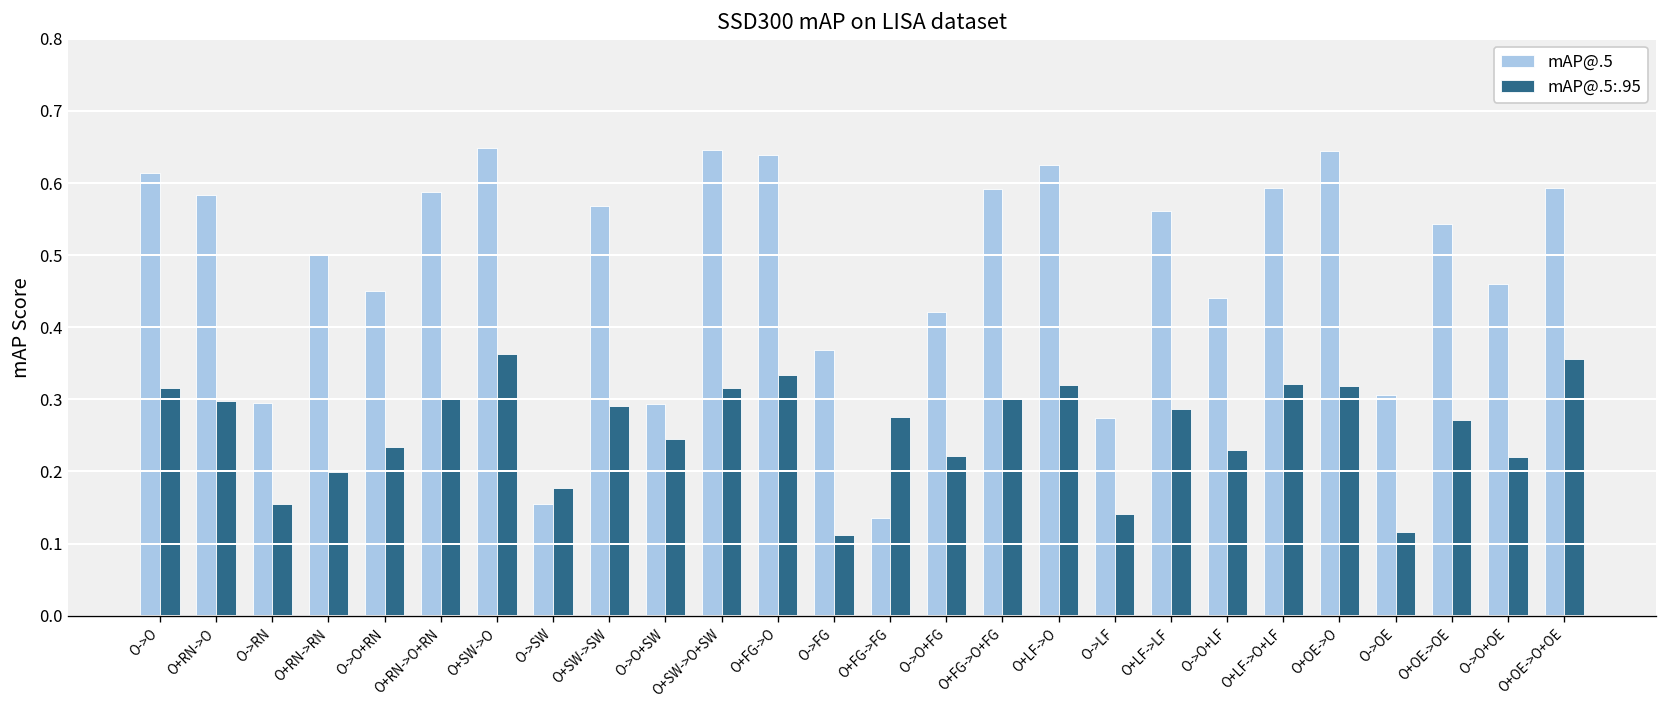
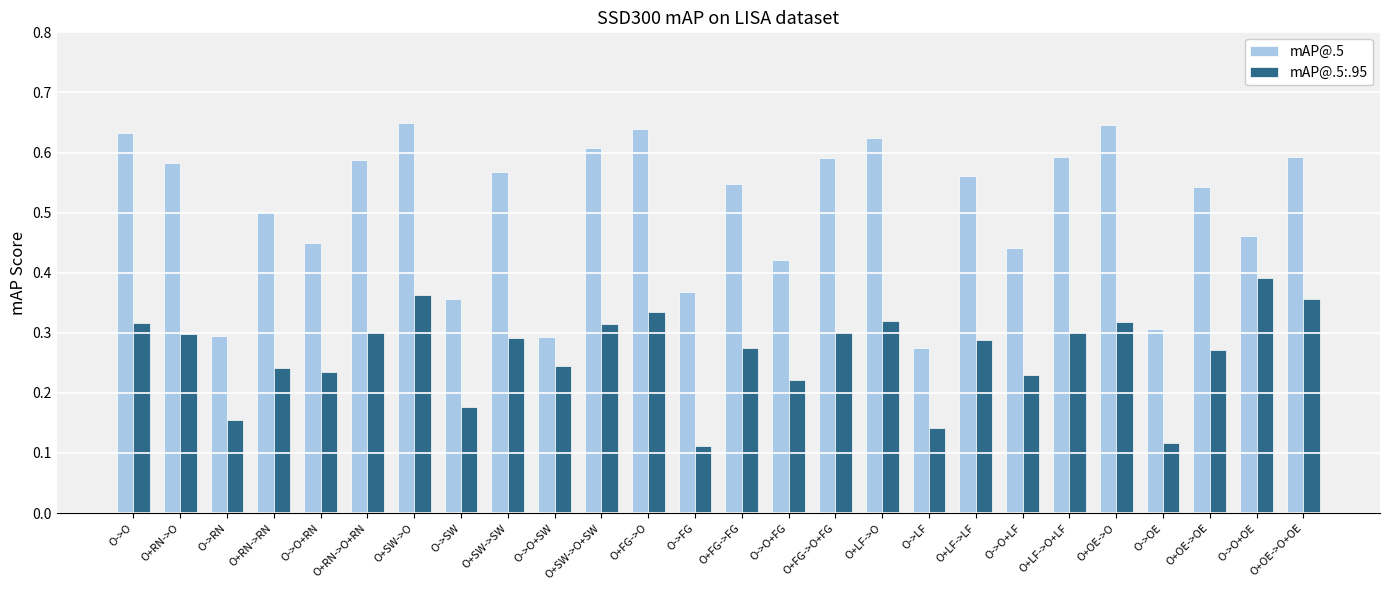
mAP@.5, O->O: 0.61 -> 0.63
mAP@.5:.95, O+RN->RN: 0.20 -> 0.24
mAP@.5, O->SW: 0.16 -> 0.36
mAP@.5, O+SW->O+SW: 0.65 -> 0.61
mAP@.5, O+FG->FG: 0.14 -> 0.55
mAP@.5:.95, O+LF->O+LF: 0.32 -> 0.30
mAP@.5:.95, O->O+OE: 0.22 -> 0.39
